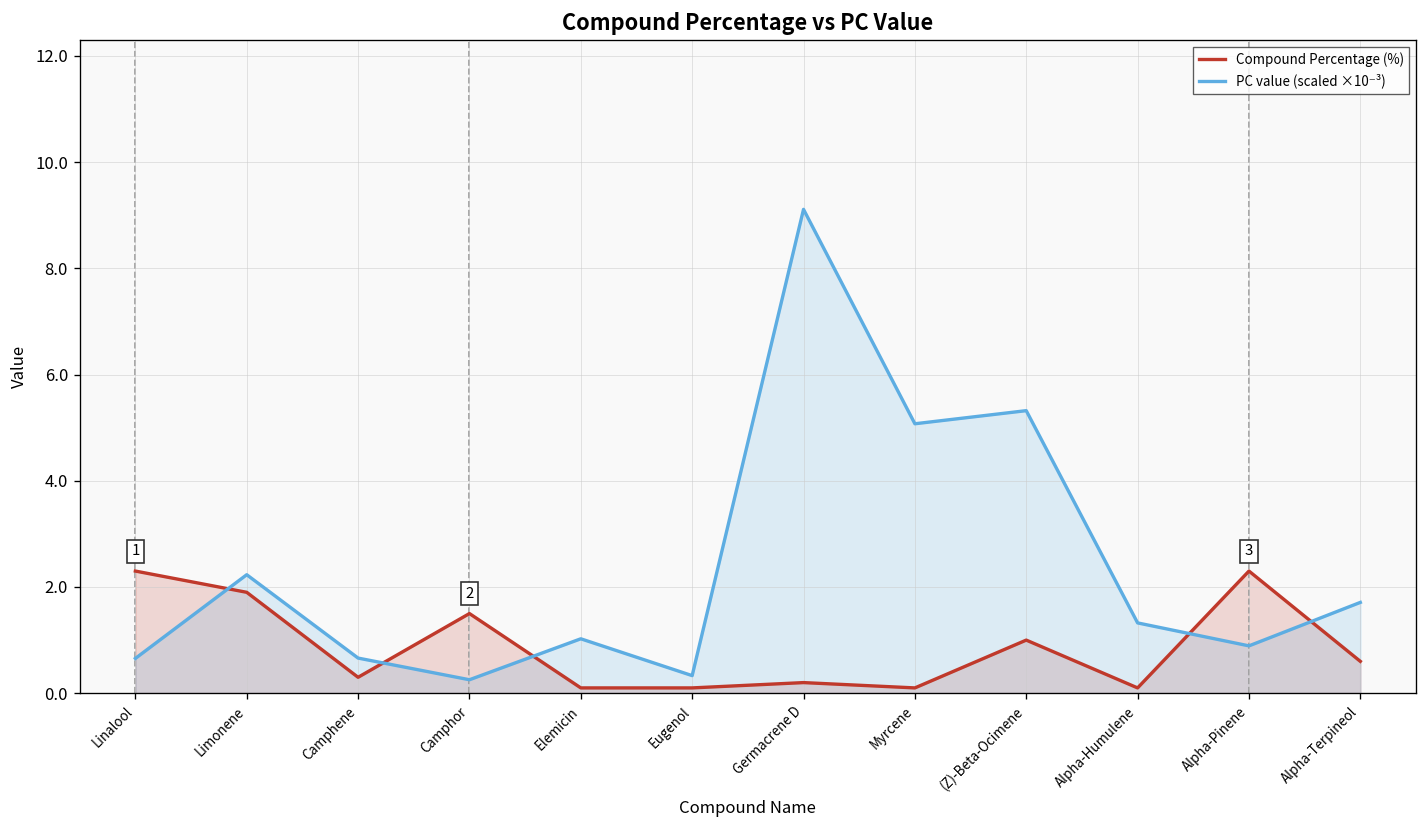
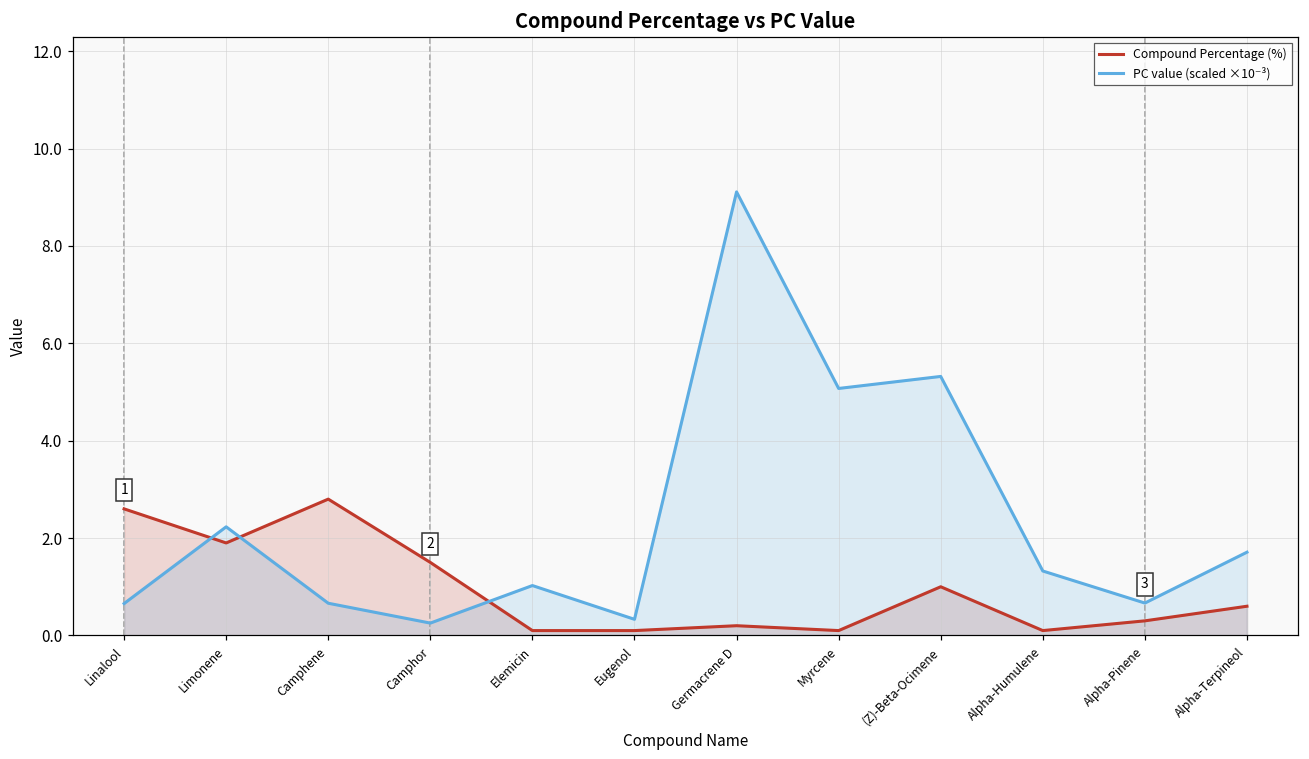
Compound Percentage (%), Linalool: 2.3 -> 2.6
Compound Percentage (%), Camphene: 0.3 -> 2.8
Compound Percentage (%), Alpha-Pinene: 2.3 -> 0.3
PC value (scaled ×10⁻³), Alpha-Pinene: 0.9 -> 0.7
